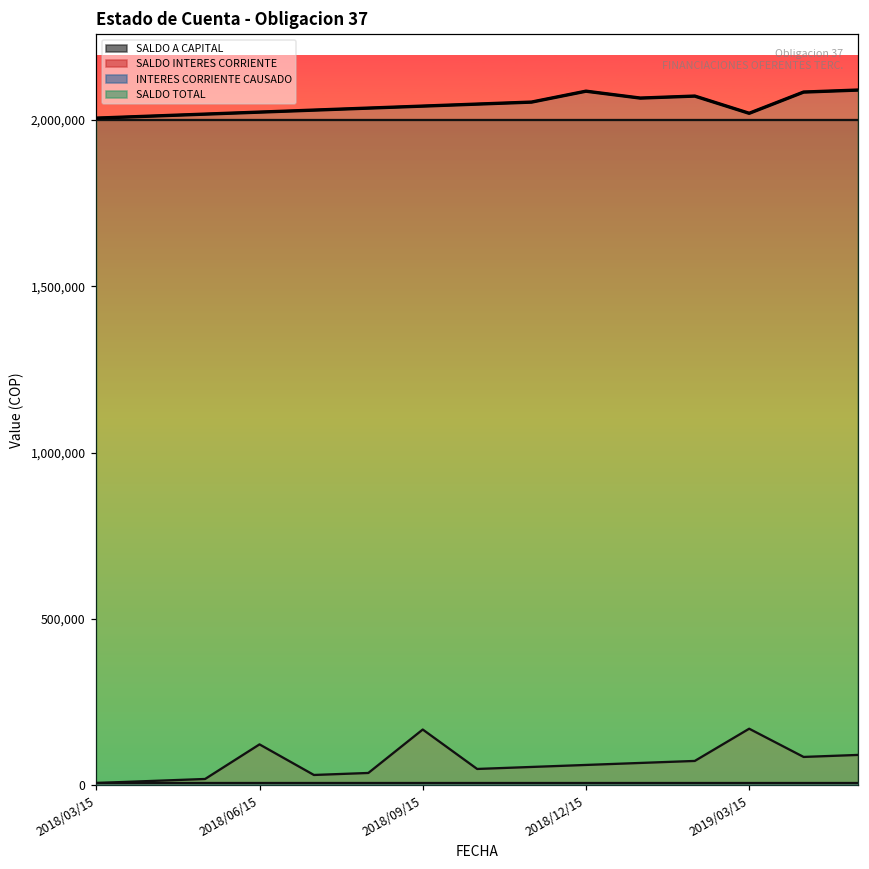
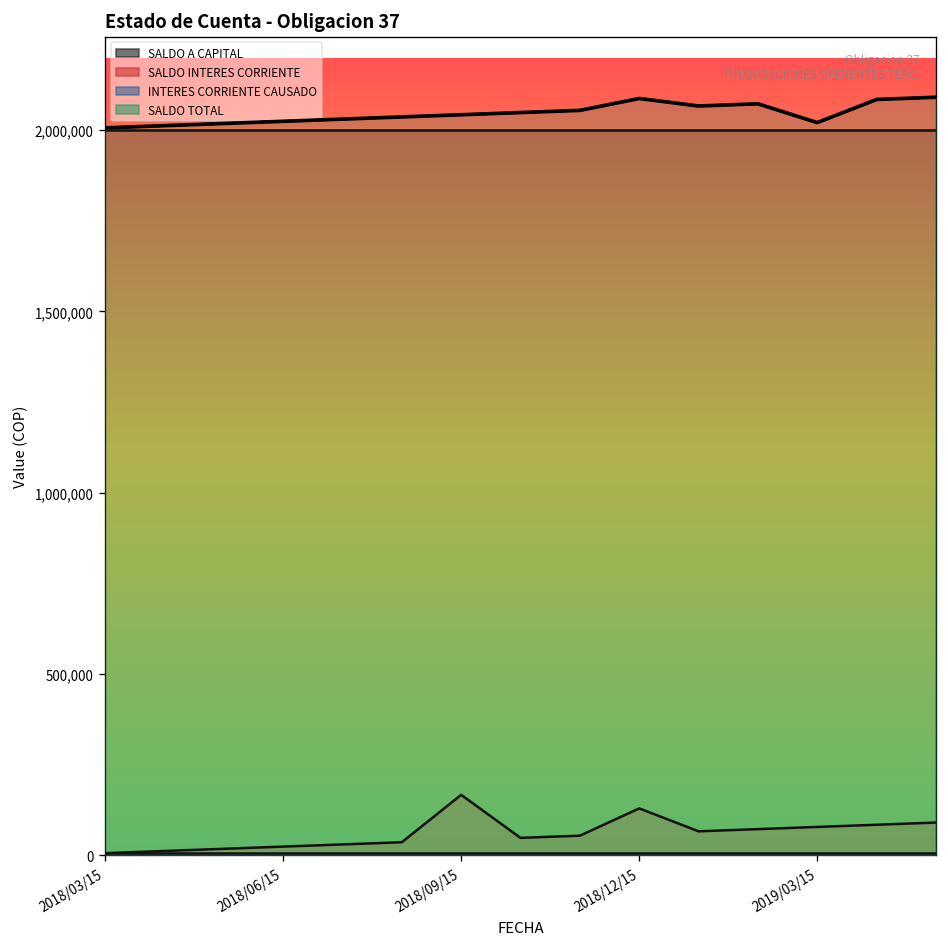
SALDO INTERES CORRIENTE, 2018/06/15: 120,000 -> 20,000
SALDO INTERES CORRIENTE, 2018/12/15: 60,000 -> 130,000
SALDO INTERES CORRIENTE, 2019/03/15: 170,000 -> 80,000
